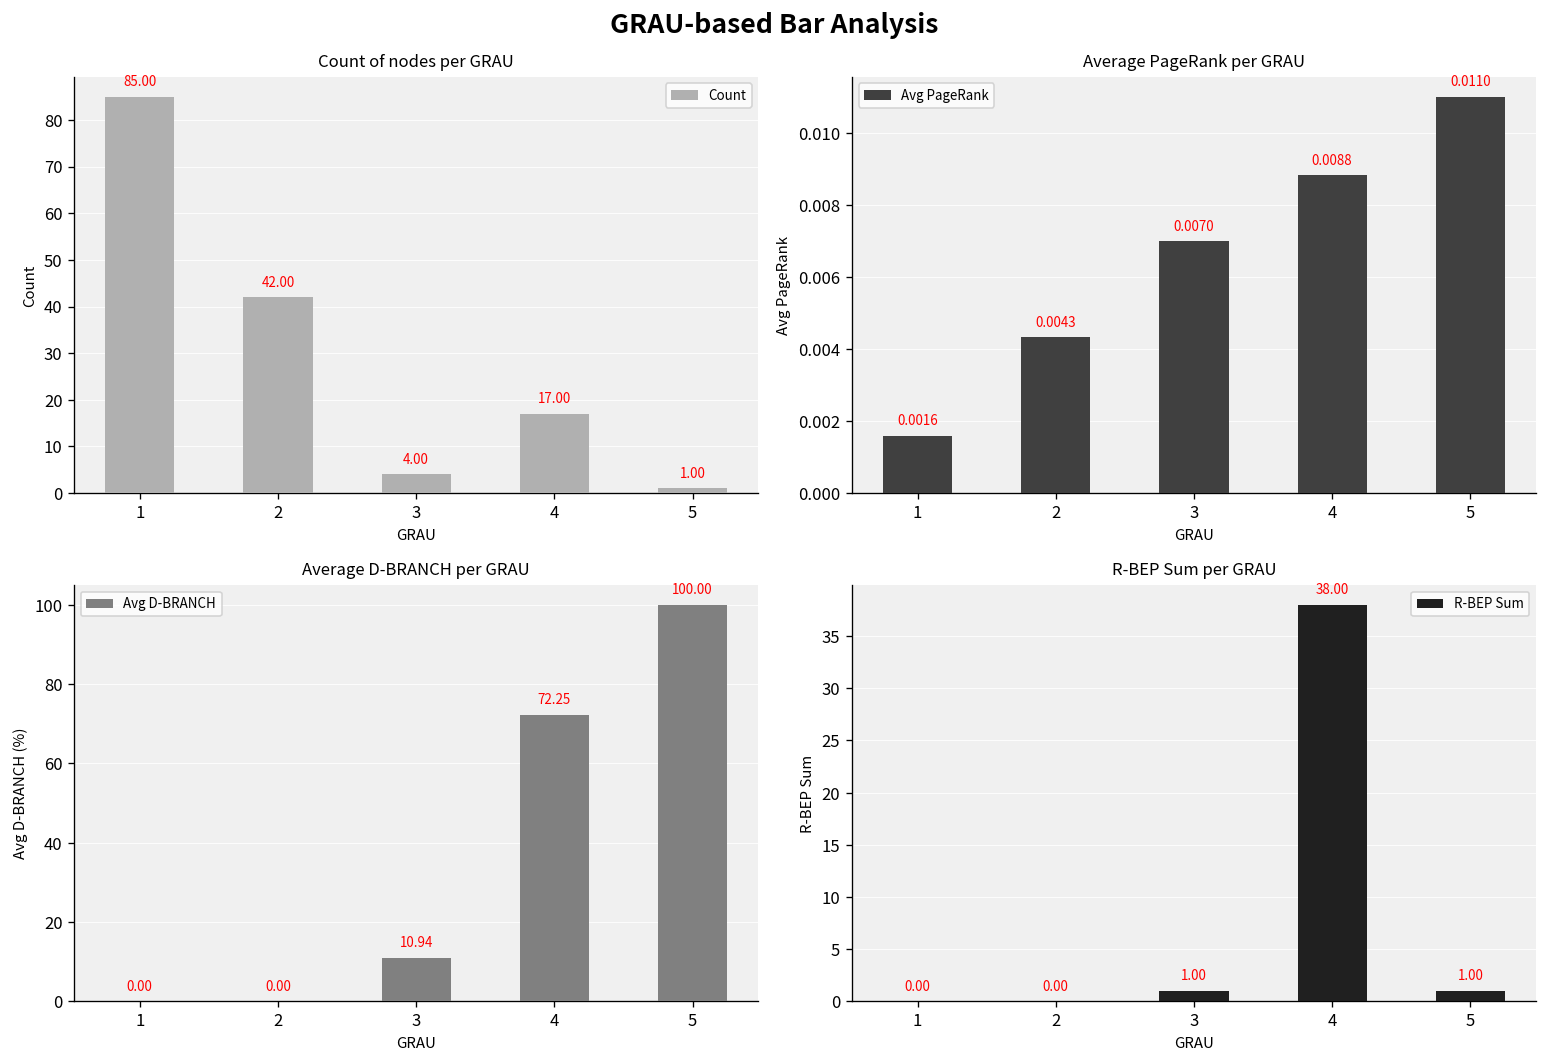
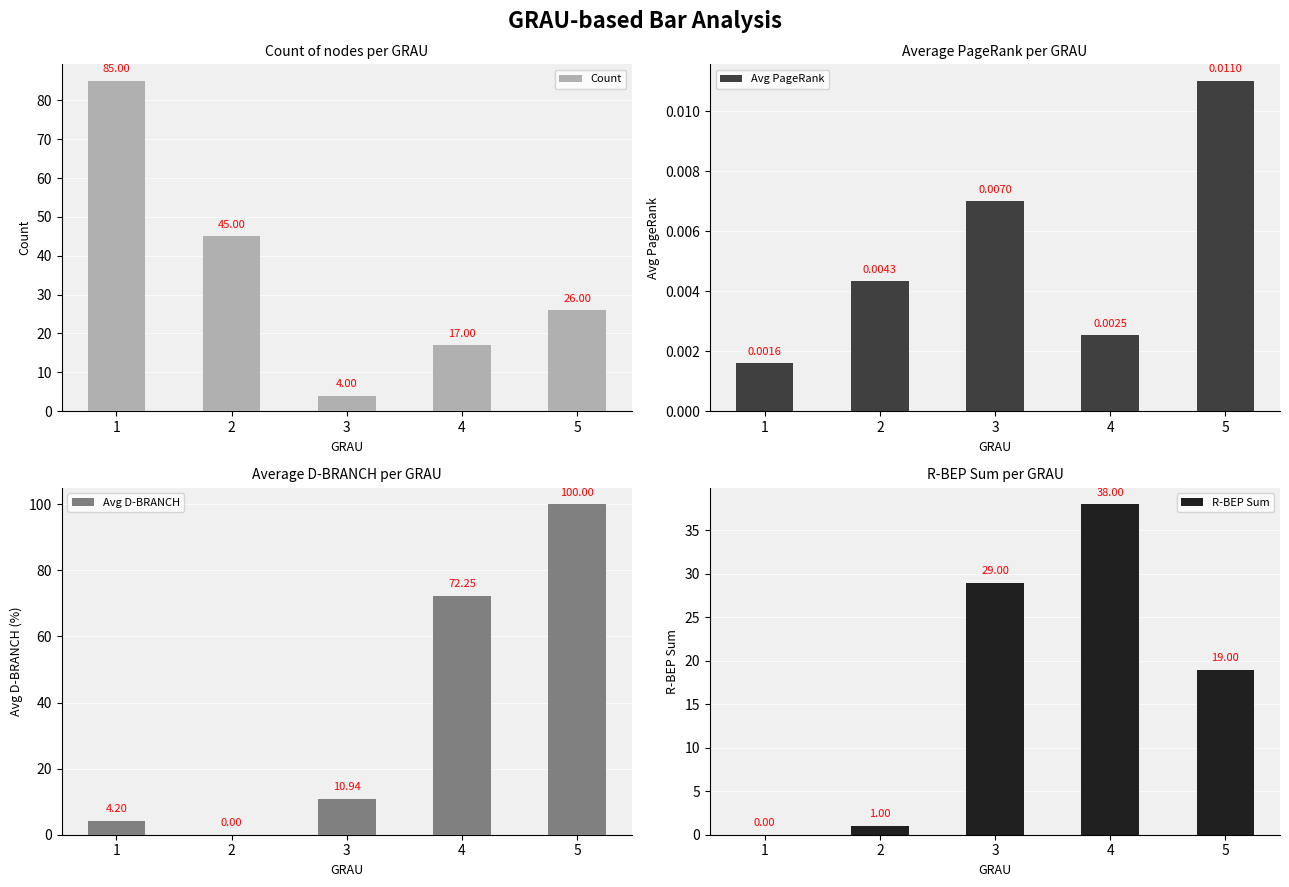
Count of nodes per GRAU, 2: 42.00 -> 45.00
Count of nodes per GRAU, 5: 1.00 -> 26.00
Average PageRank per GRAU, 4: 0.0088 -> 0.0025
Average D-BRANCH per GRAU, 1: 0.00 -> 4.20
R-BEP Sum per GRAU, 2: 0.00 -> 1.00
R-BEP Sum per GRAU, 3: 1.00 -> 29.00
R-BEP Sum per GRAU, 5: 1.00 -> 19.00
